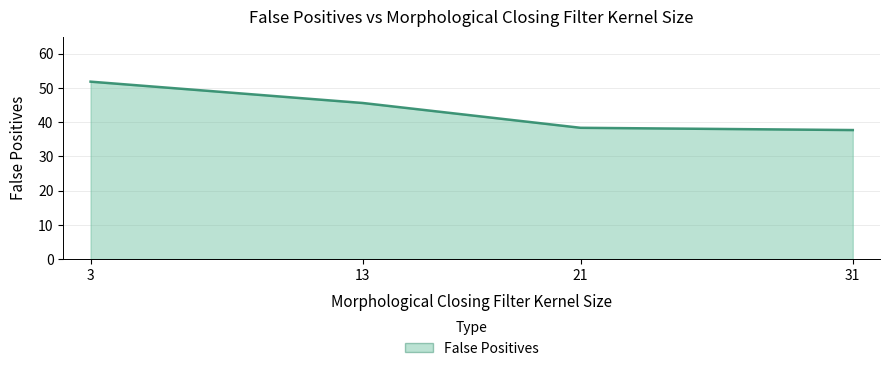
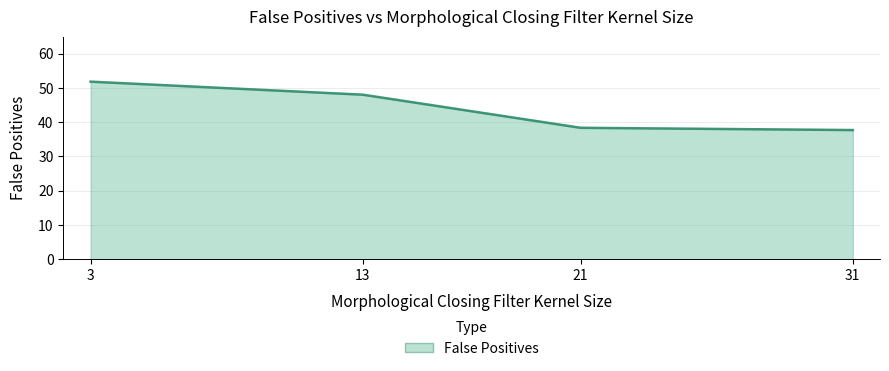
13: 46 -> 48
